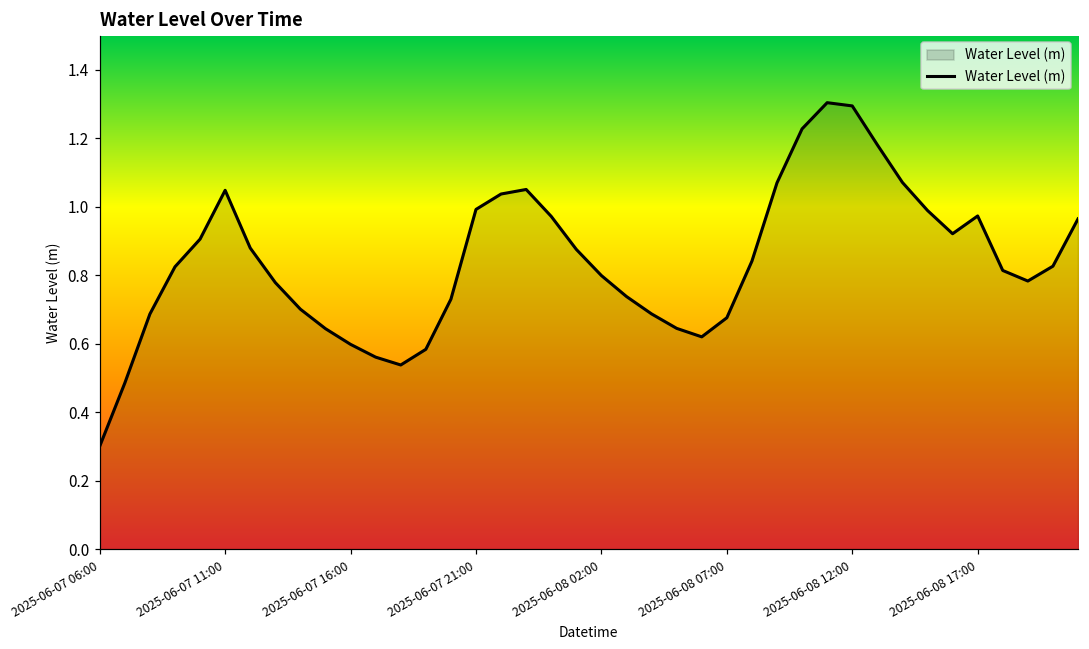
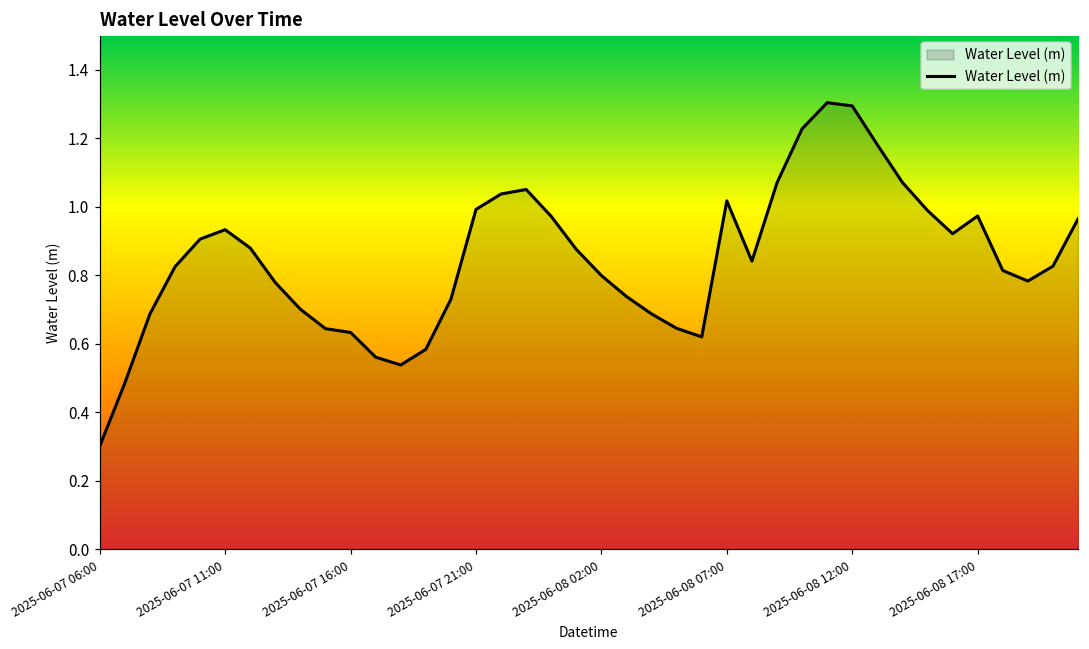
2025-06-07 11:00: 1.05 -> 0.93
2025-06-07 16:00: 0.60 -> 0.63
2025-06-08 07:00: 0.68 -> 1.02
